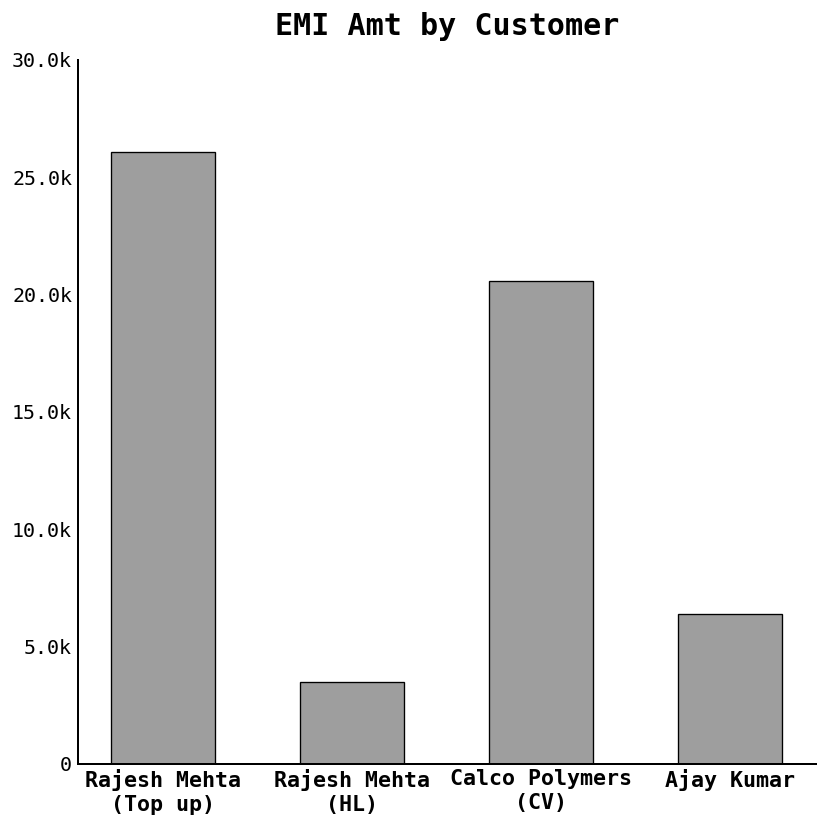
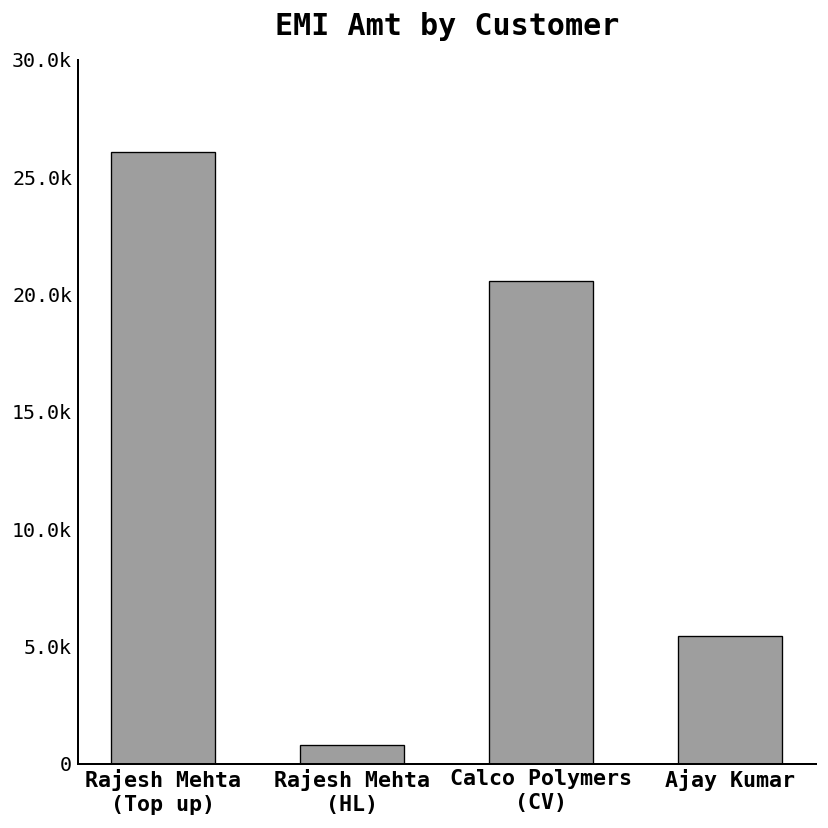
Rajesh Mehta (HL): 3500 -> 800
Ajay Kumar: 6400 -> 5400
